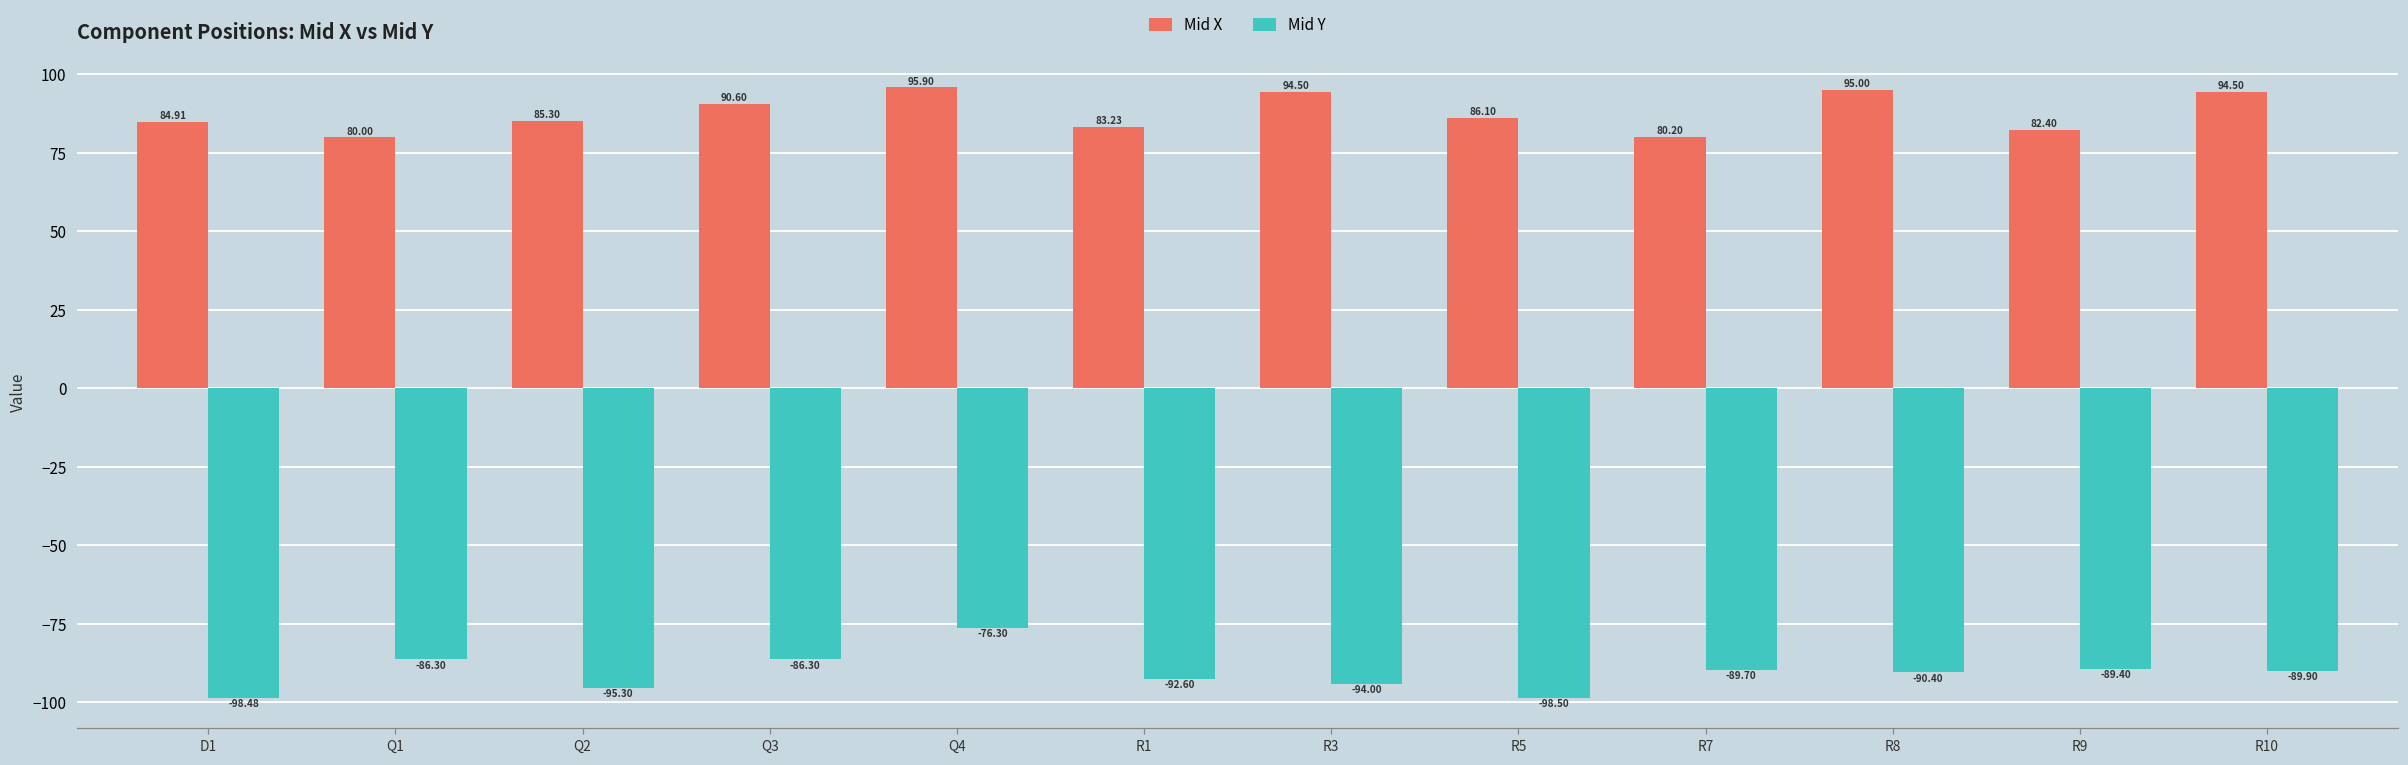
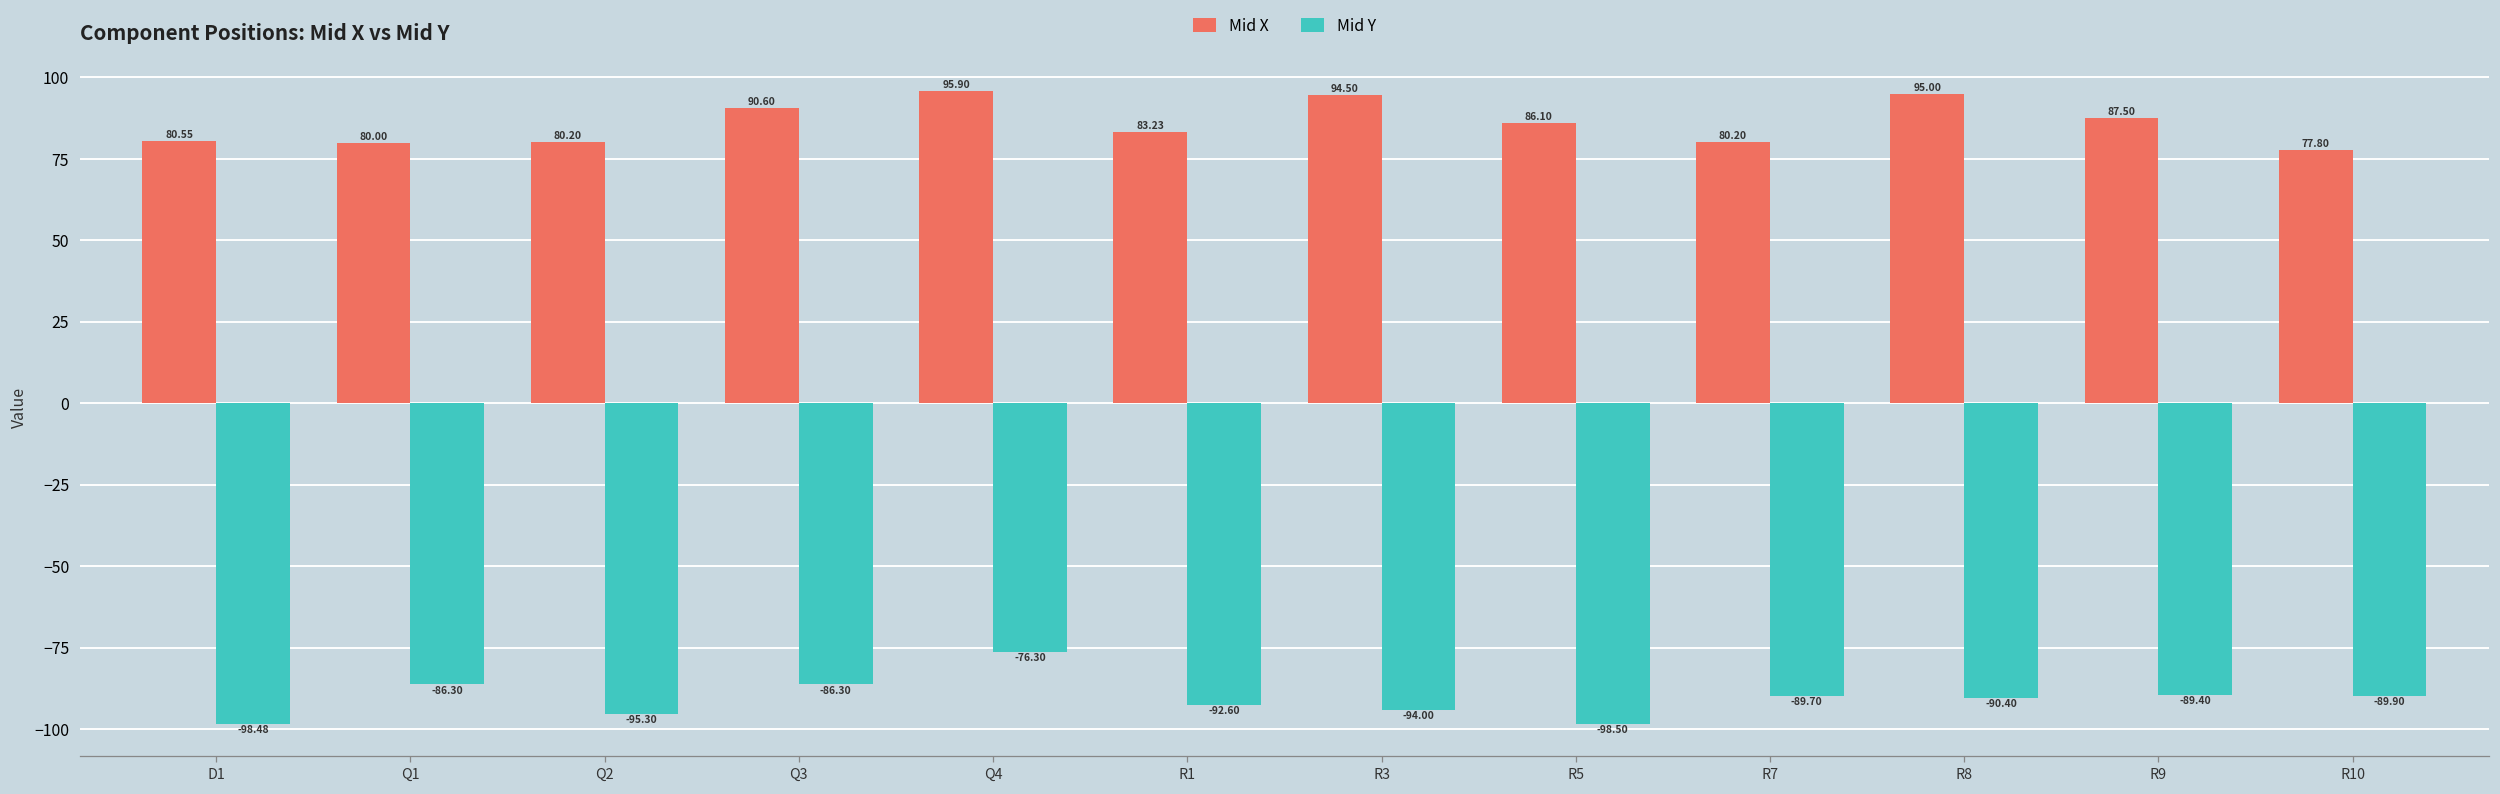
Mid X, D1: 84.91 -> 80.55
Mid X, Q2: 85.30 -> 80.20
Mid X, R9: 82.40 -> 87.50
Mid X, R10: 94.50 -> 77.80
